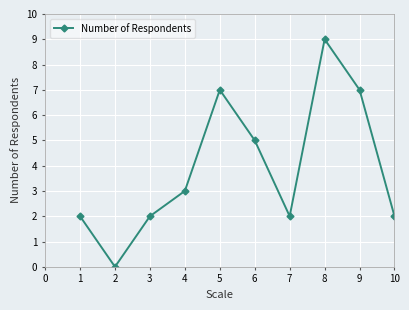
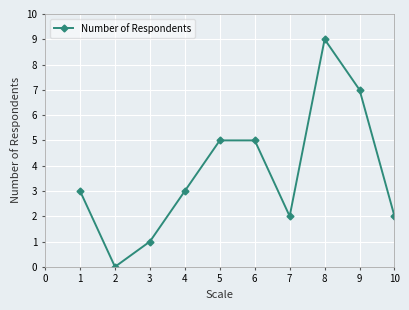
1: 2 -> 3
3: 2 -> 1
5: 7 -> 5
